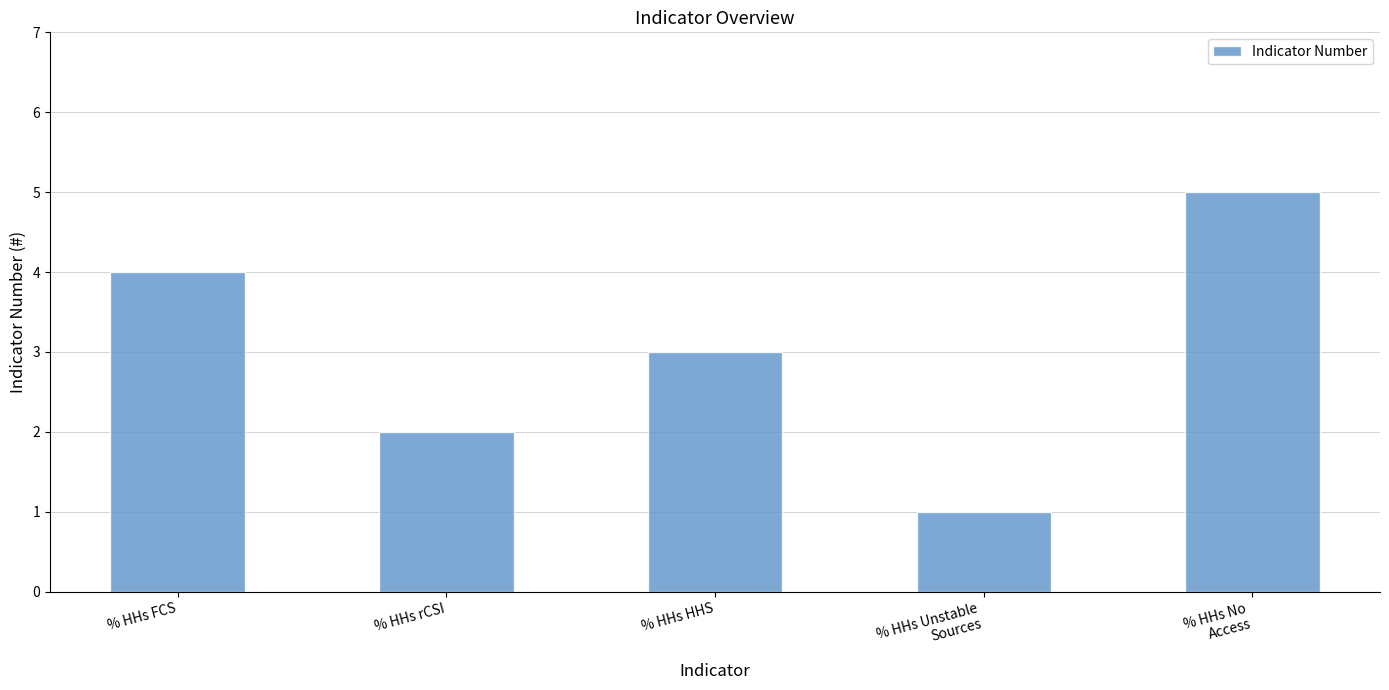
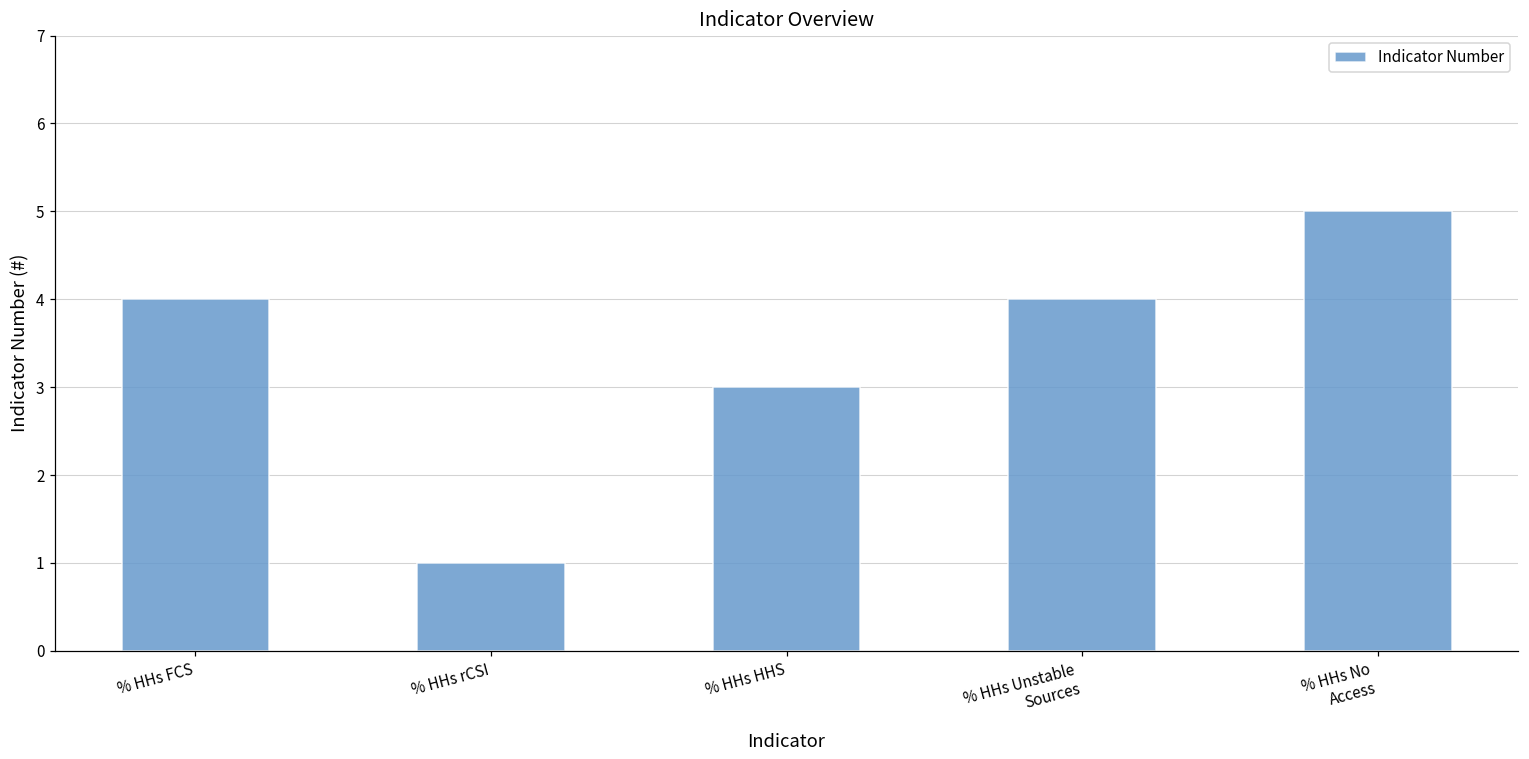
% HHs rCSI: 2 -> 1
% HHs Unstable Sources: 1 -> 4
